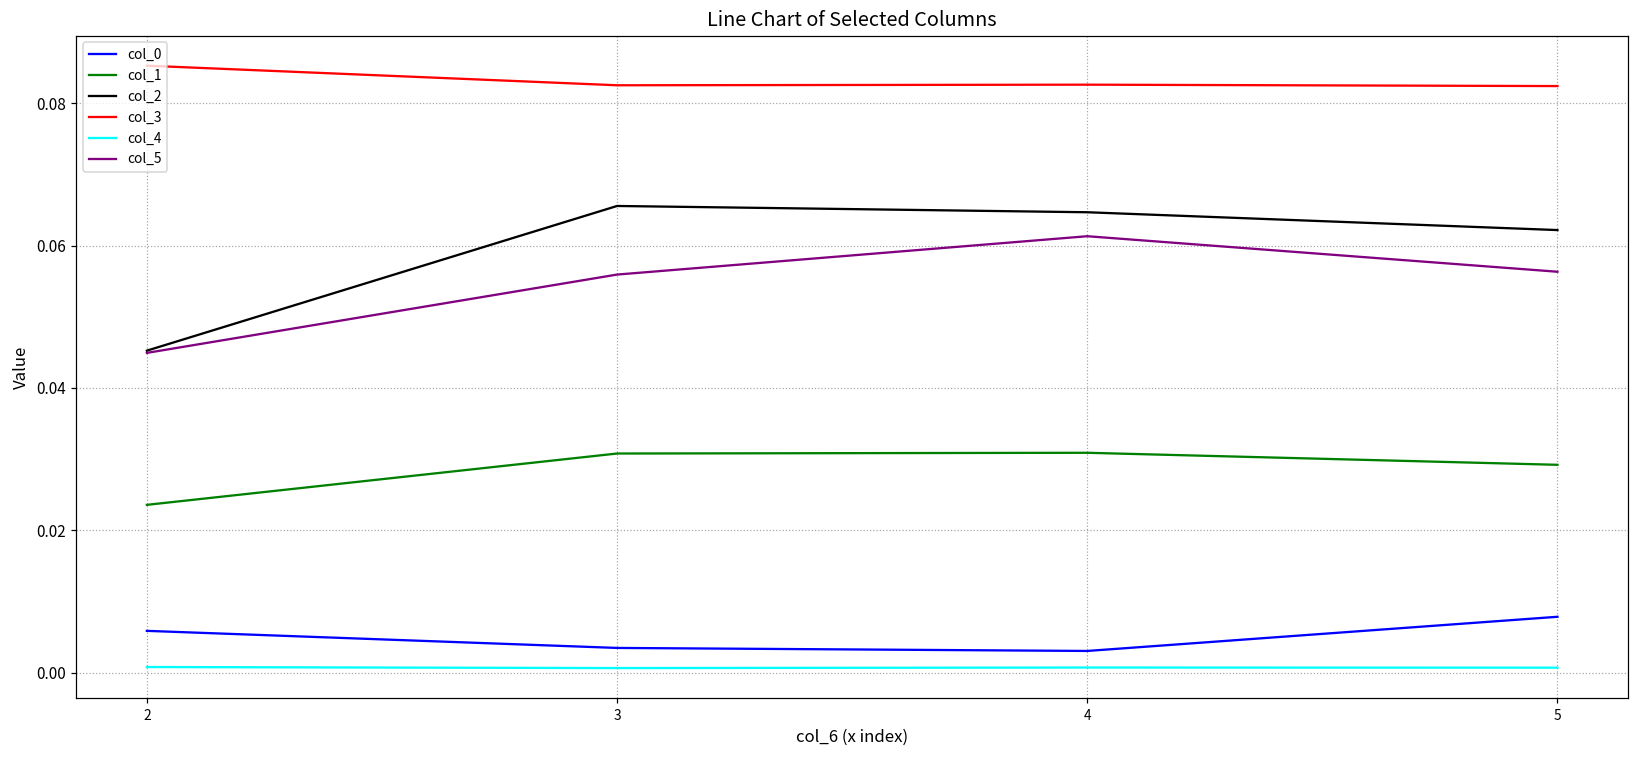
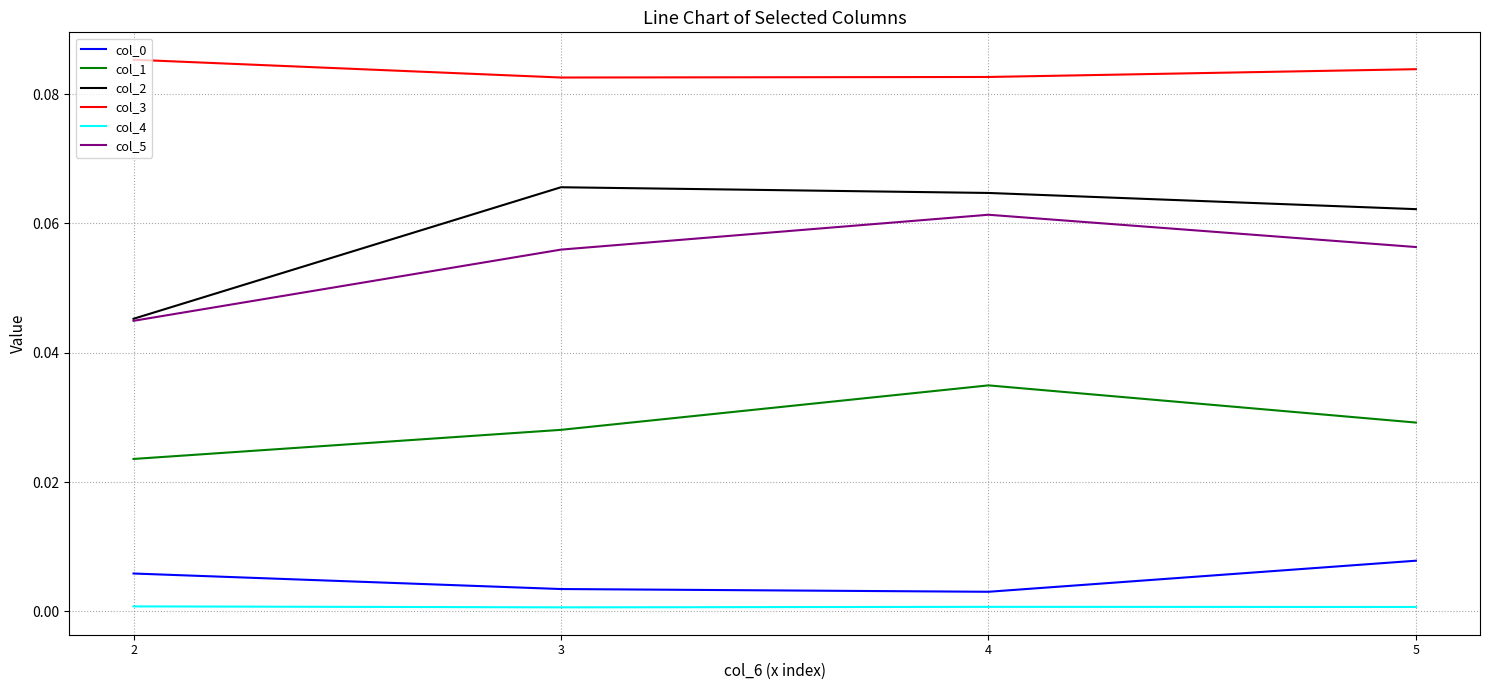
col_1, 3: 0.031 -> 0.028
col_1, 4: 0.031 -> 0.035
col_3, 5: 0.082 -> 0.084
